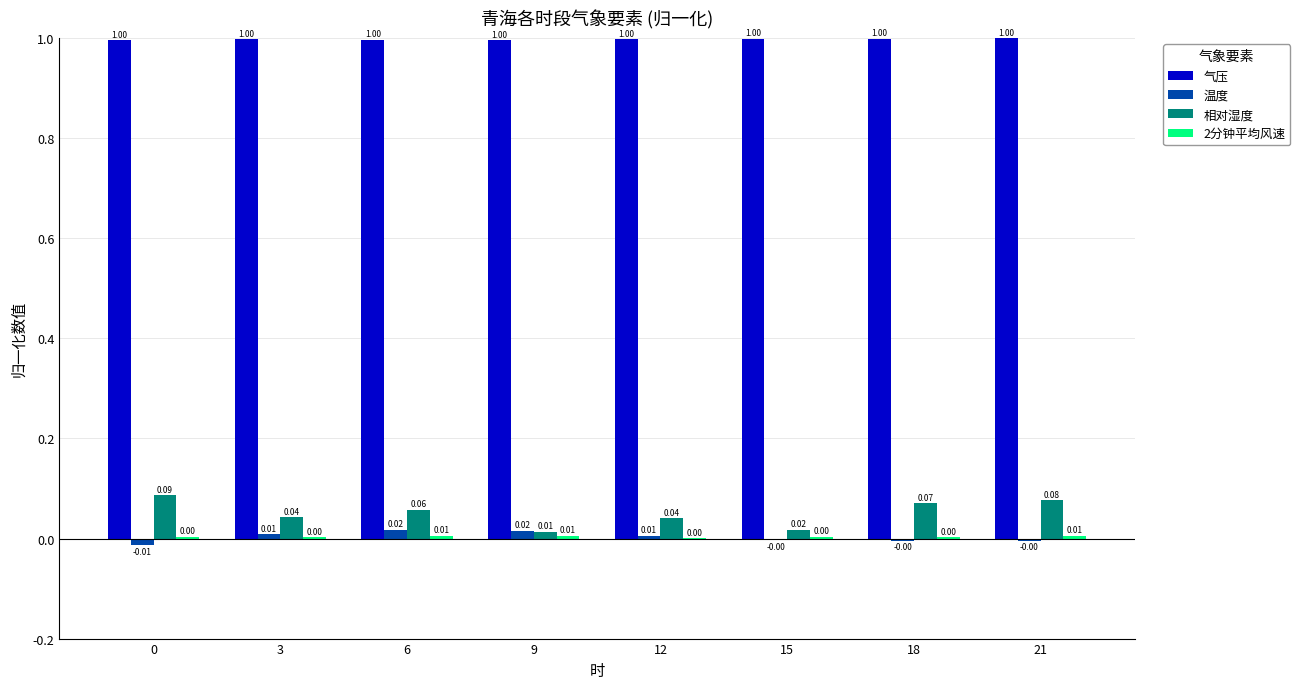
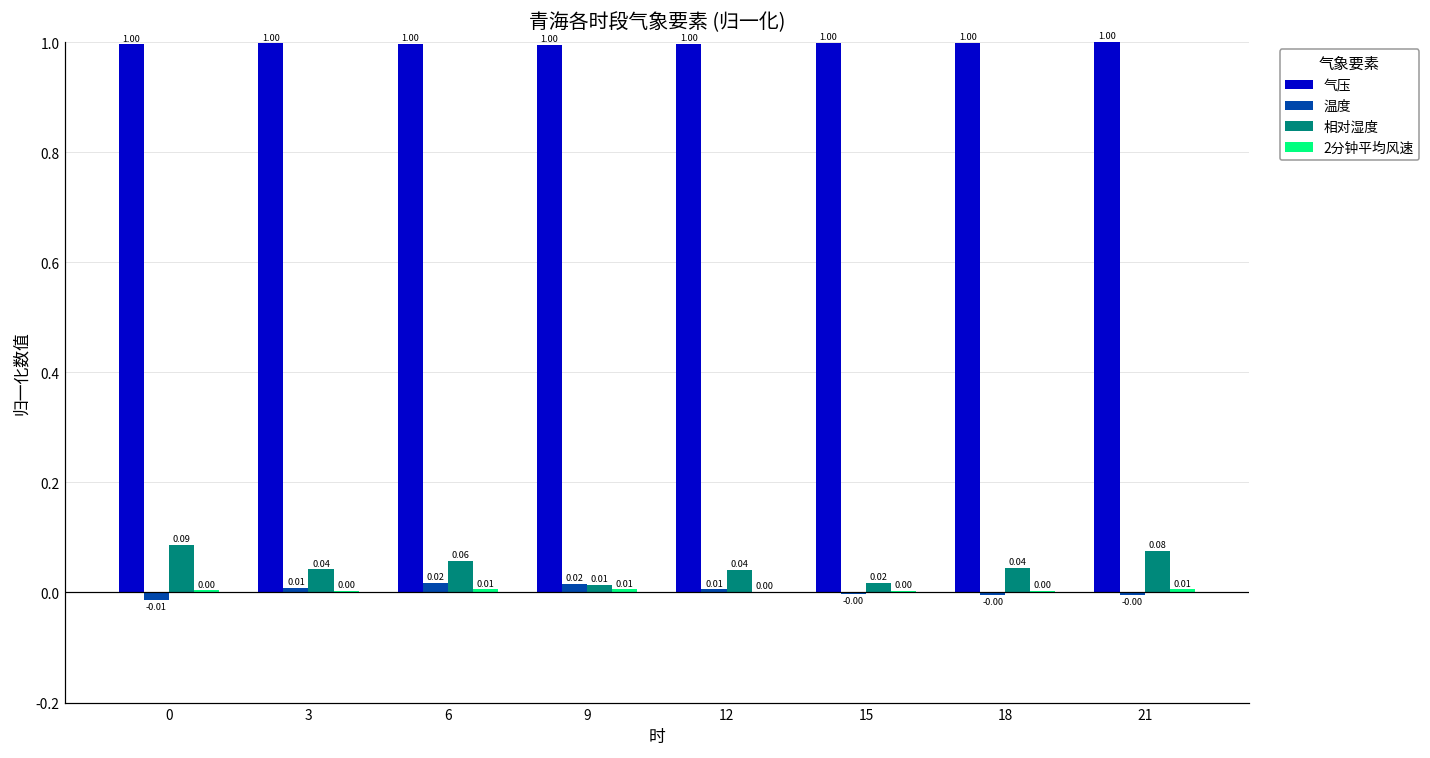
相对湿度, 18: 0.07 -> 0.04
